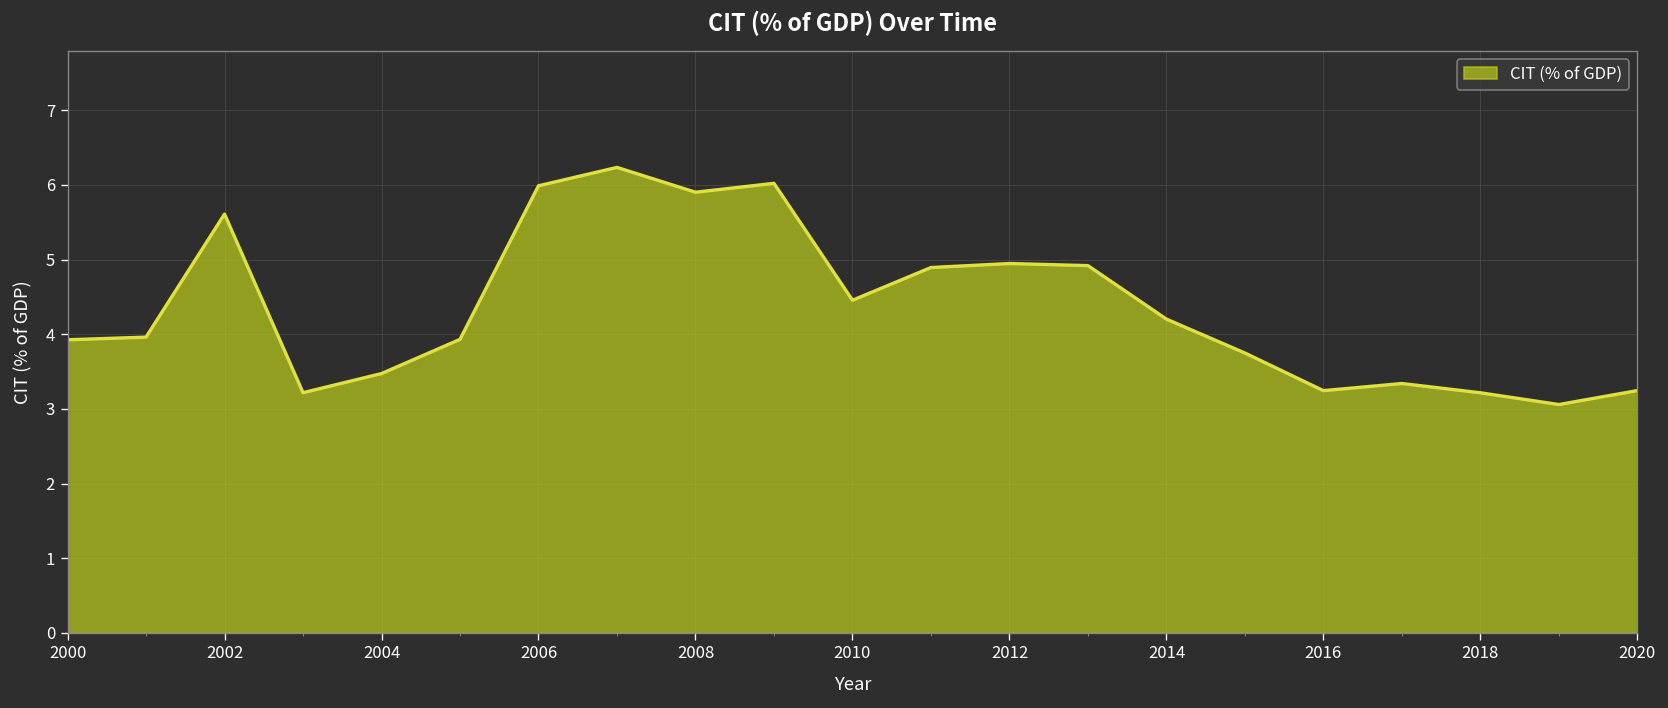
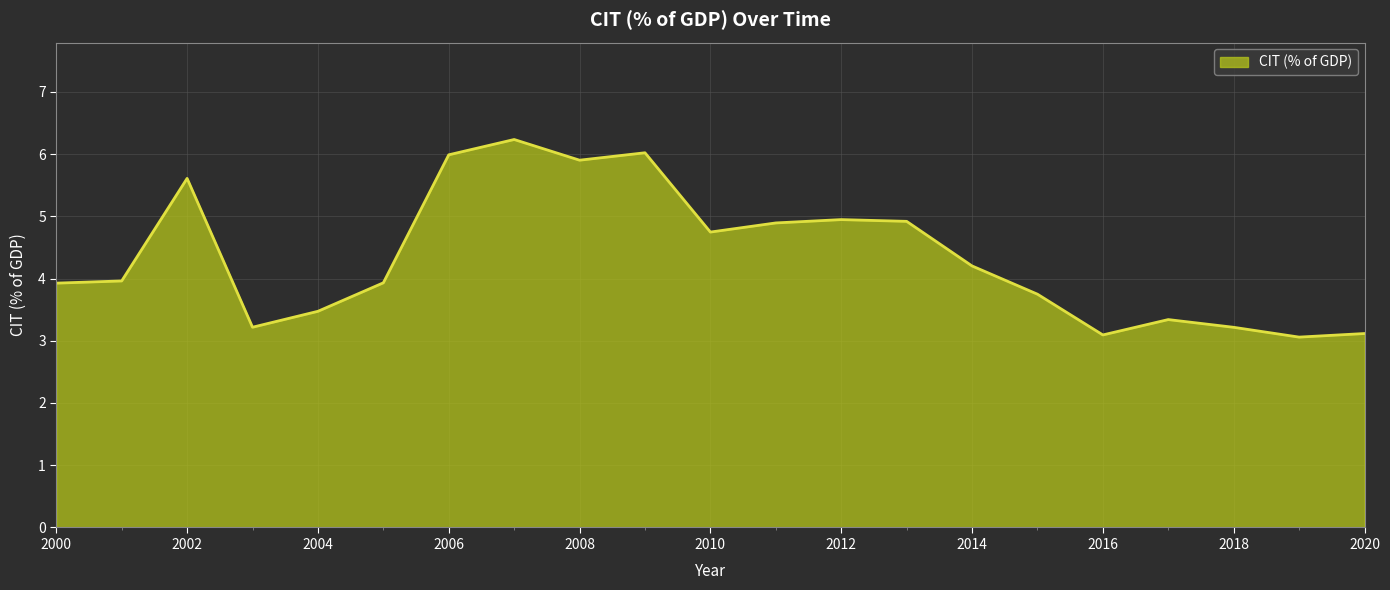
2010: 4.5 -> 4.7
2016: 3.2 -> 3.1
2020: 3.2 -> 3.1
